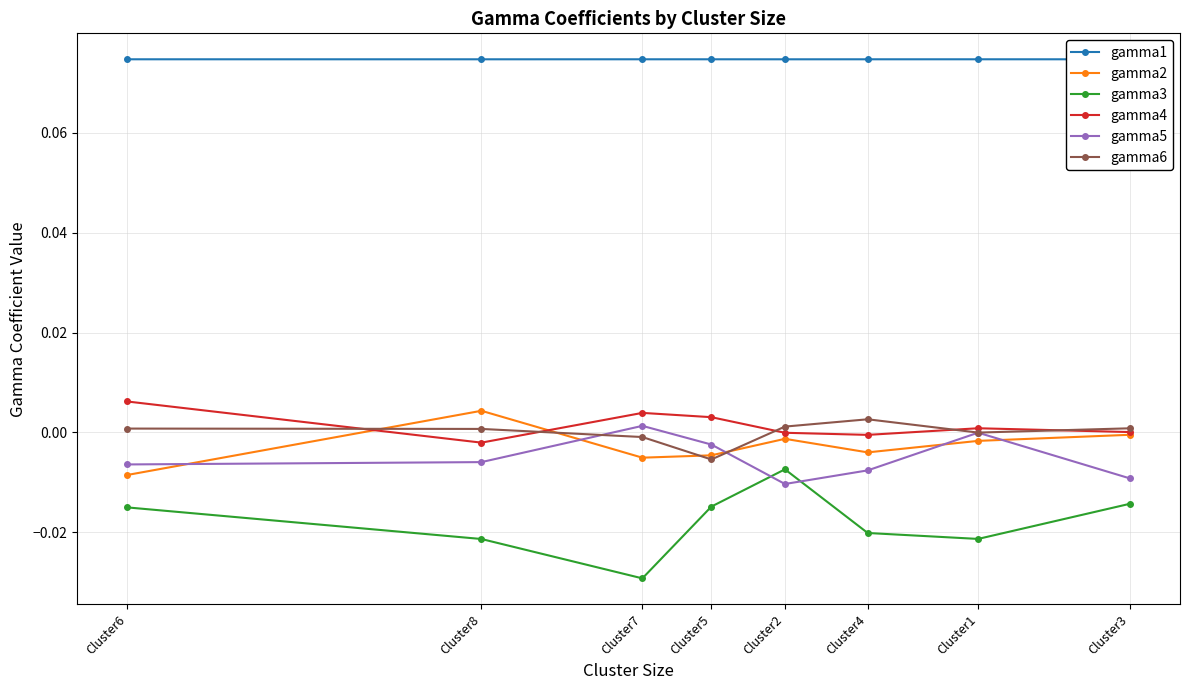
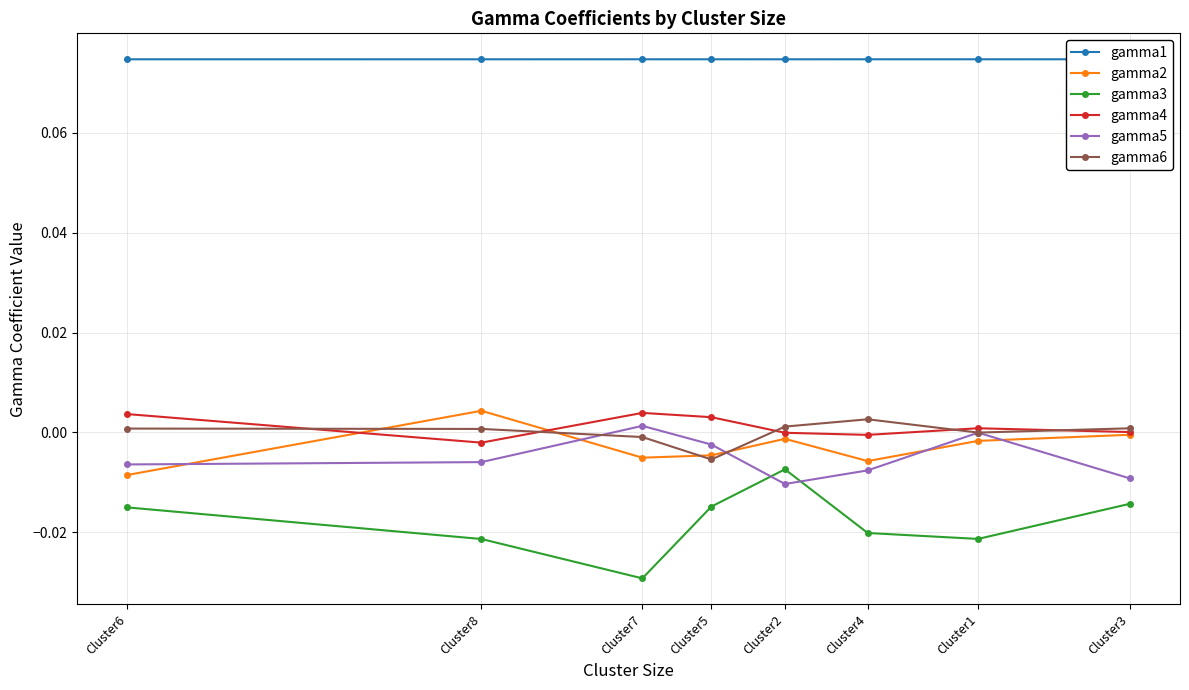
gamma4, Cluster6: 0.006 -> 0.004
gamma2, Cluster4: -0.004 -> -0.006
